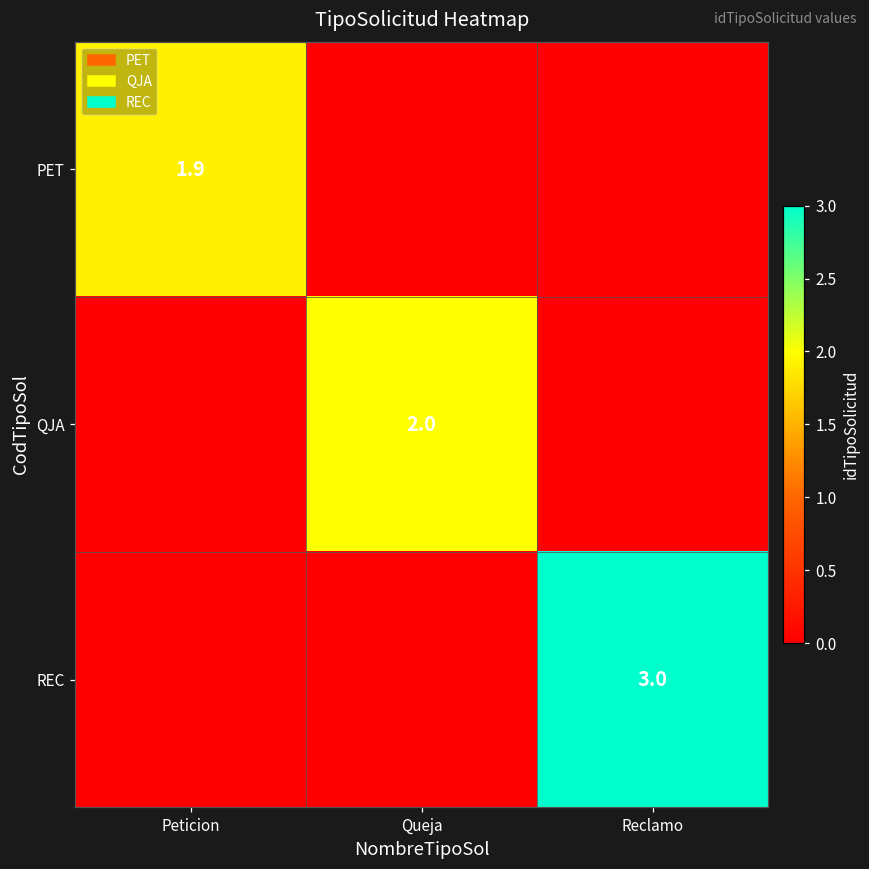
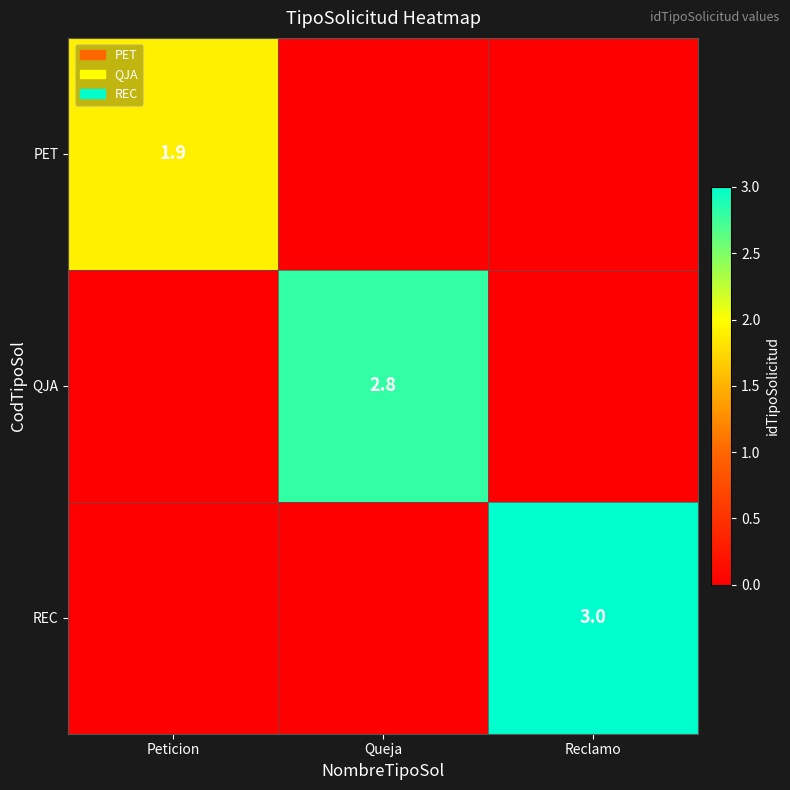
QJA, Queja: 2.0 -> 2.8
